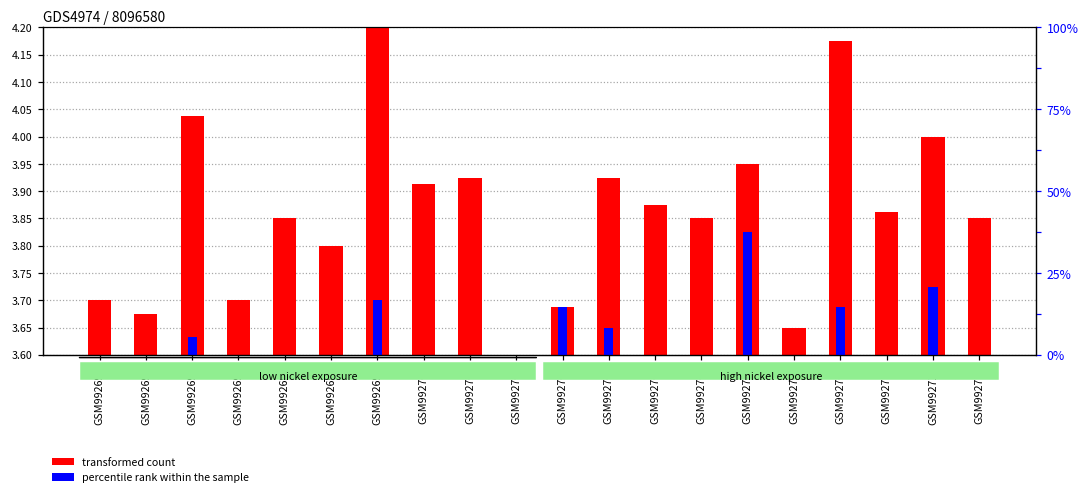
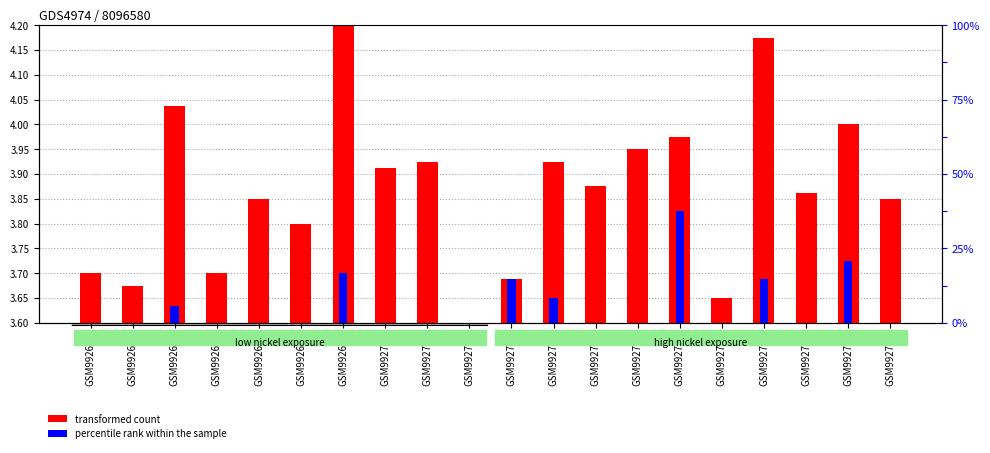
transformed count, GSM992706: 3.85 -> 3.95
transformed count, GSM992707: 3.95 -> 3.98
